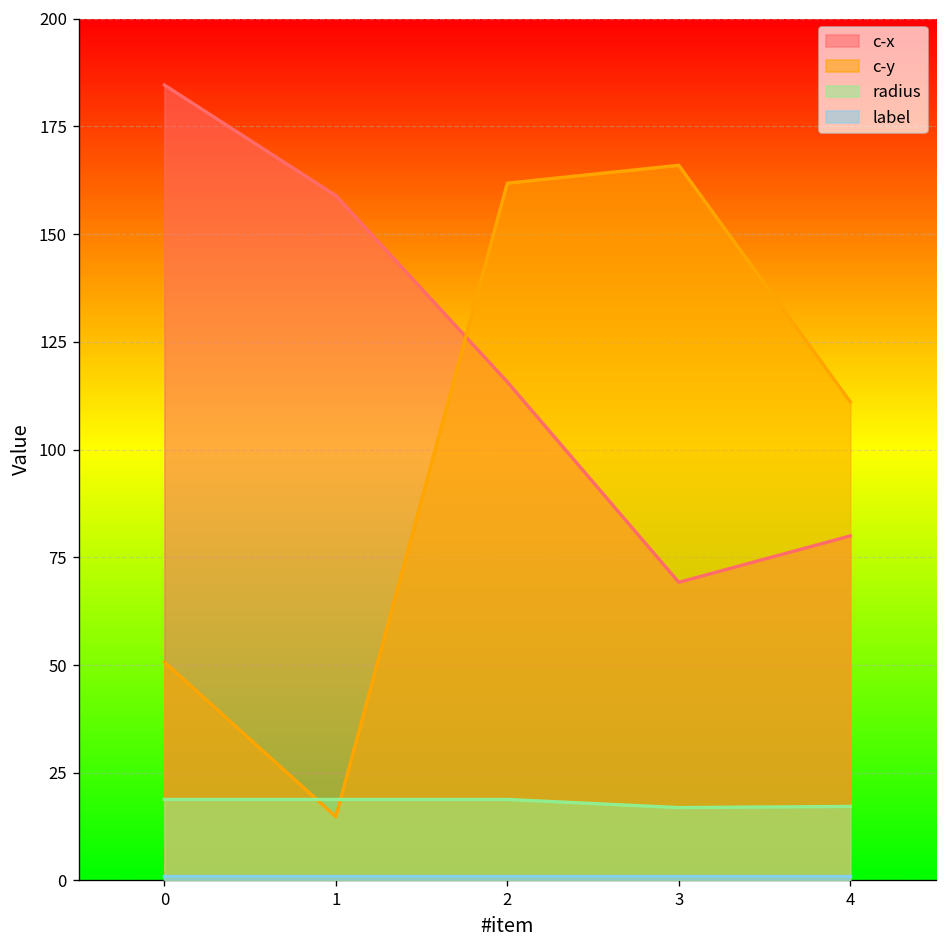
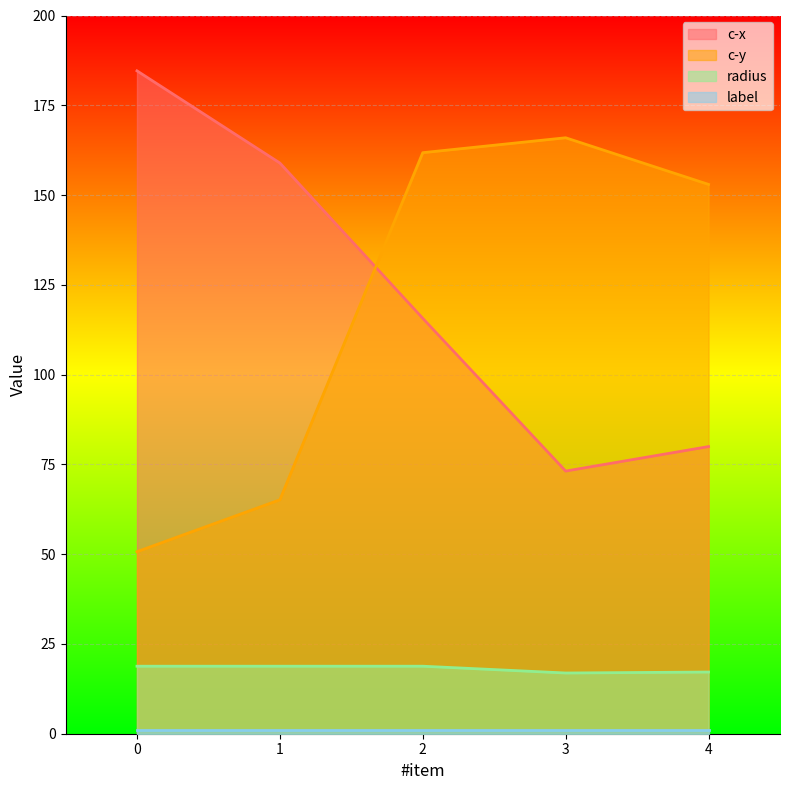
c-y, 1: 15 -> 65
c-x, 3: 69 -> 73
c-y, 4: 111 -> 153
